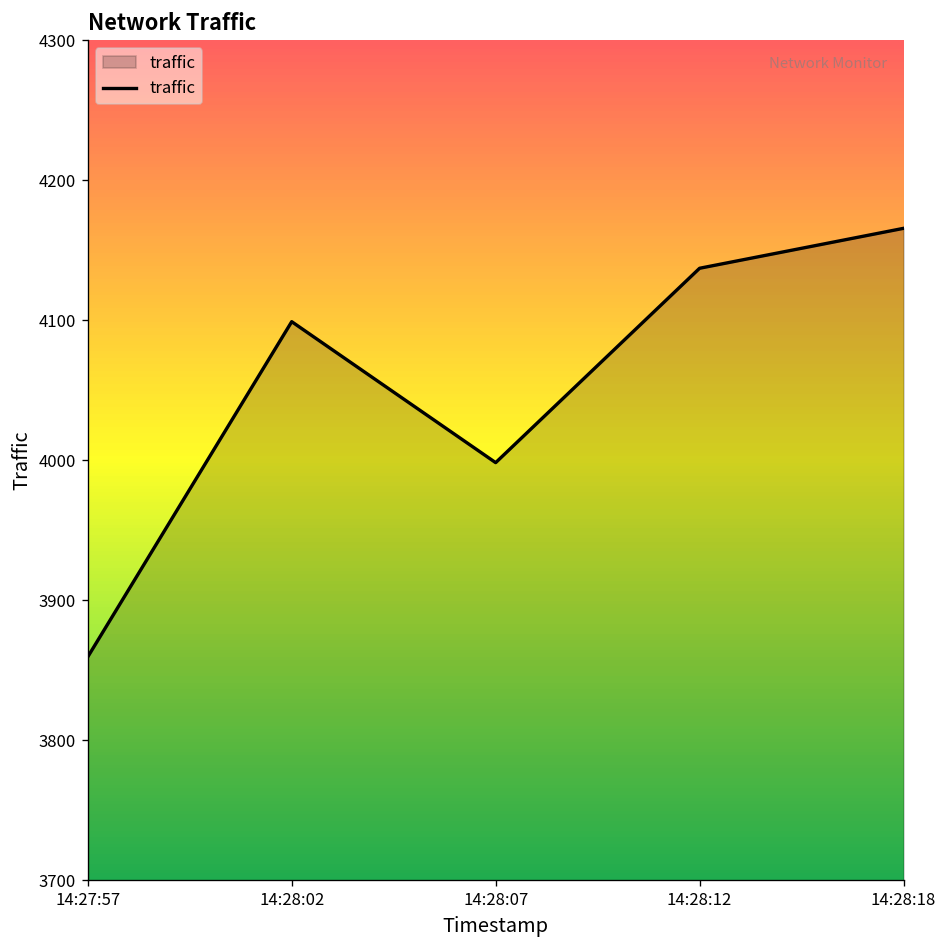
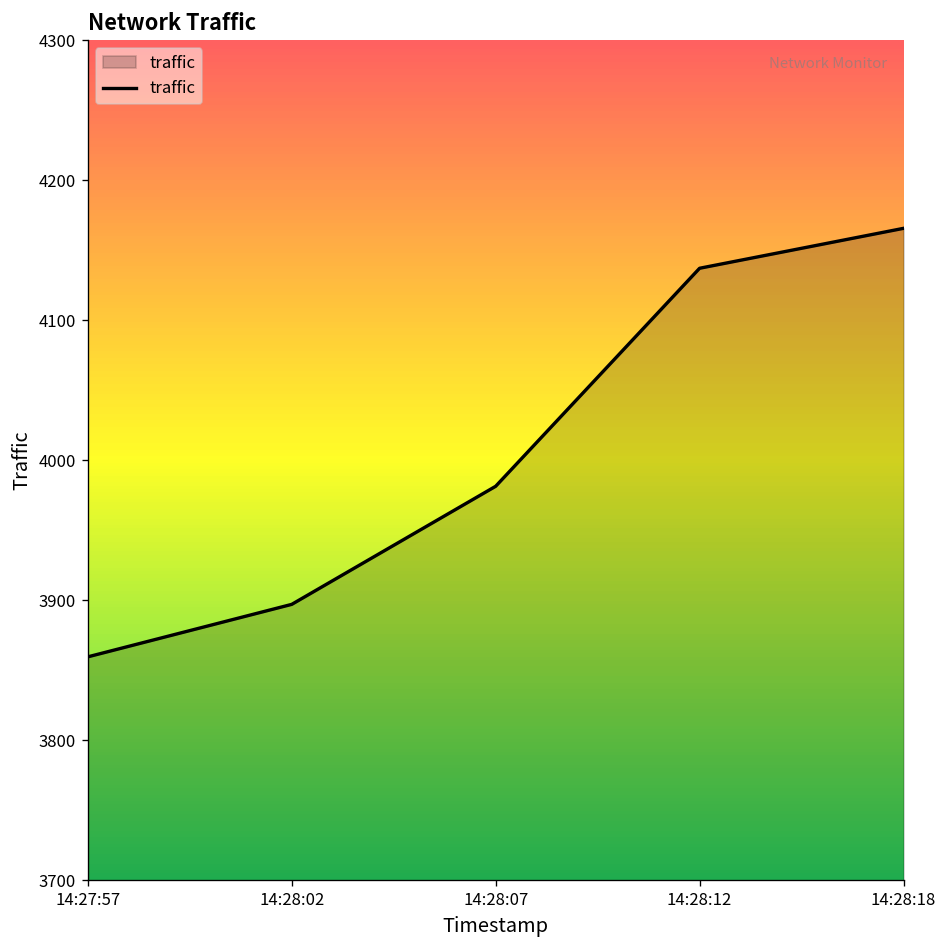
14:28:02: 4099 -> 3897
14:28:07: 3998 -> 3981
